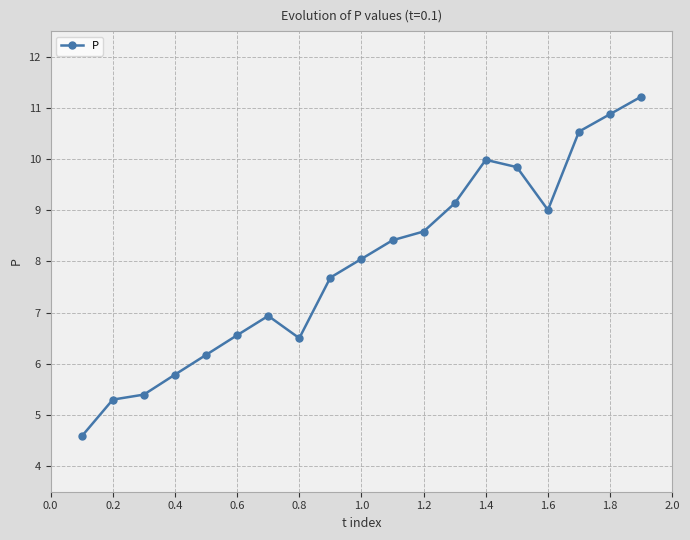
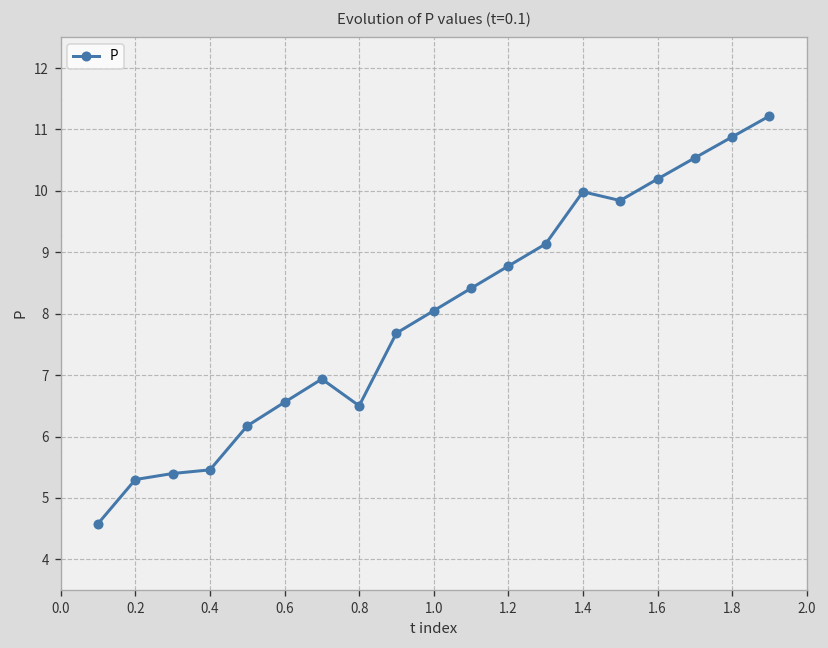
0.4: 5.8 -> 5.5
1.2: 8.6 -> 8.8
1.6: 9.0 -> 10.2
